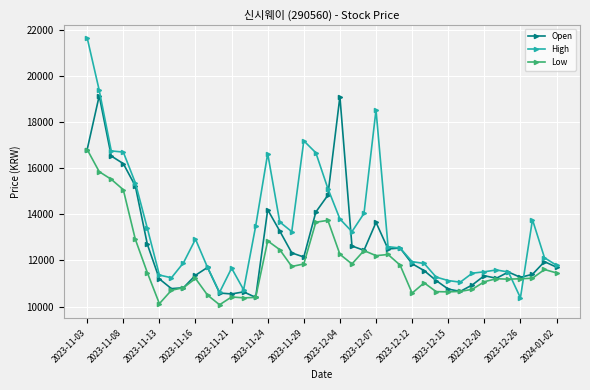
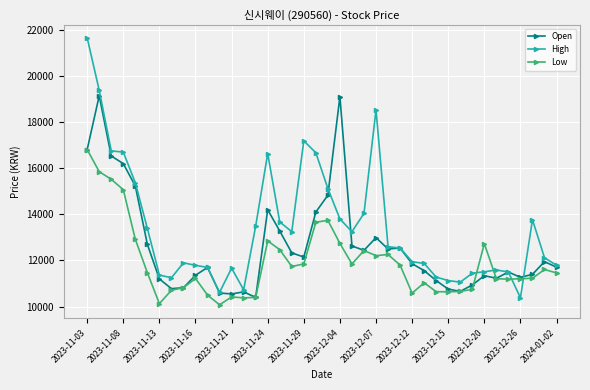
High, 2023-11-16: 12900 -> 11800
Low, 2023-12-04: 12300 -> 12700
Open, 2023-12-07: 13700 -> 13000
Low, 2023-12-20: 11100 -> 12700
